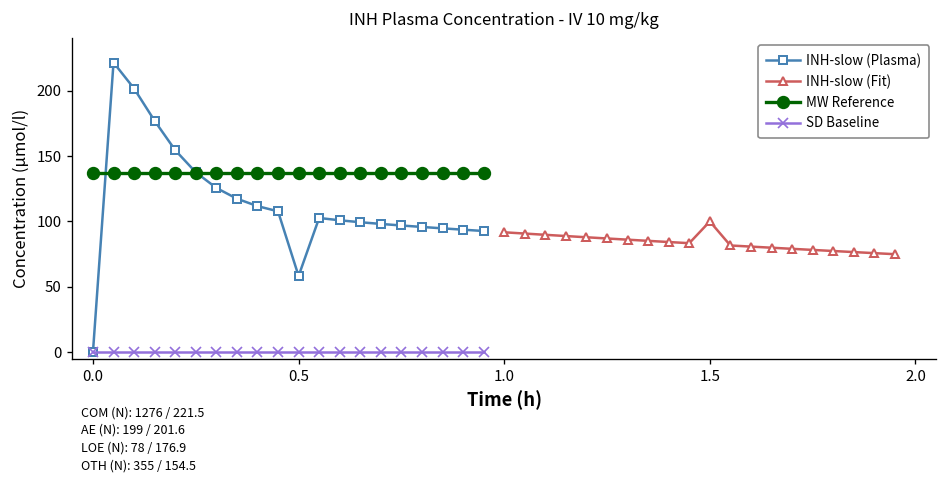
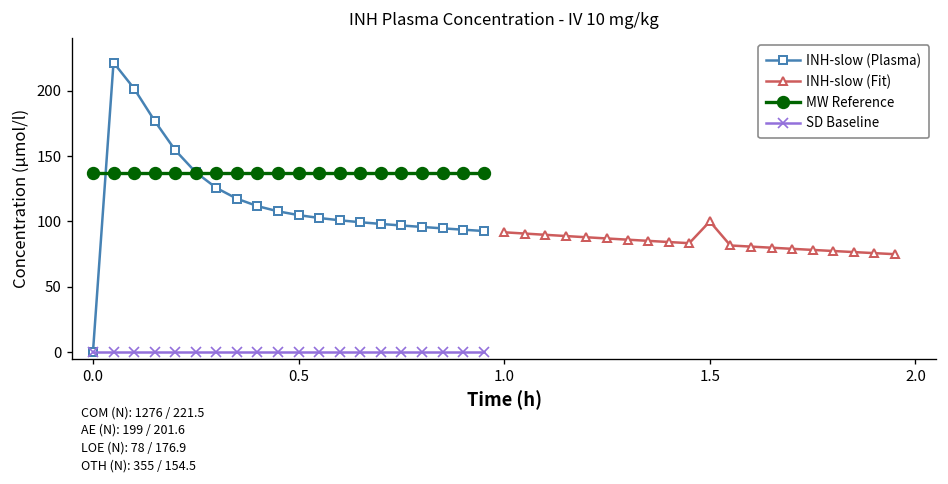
INH-slow (Plasma), 0.5: 58 -> 105
